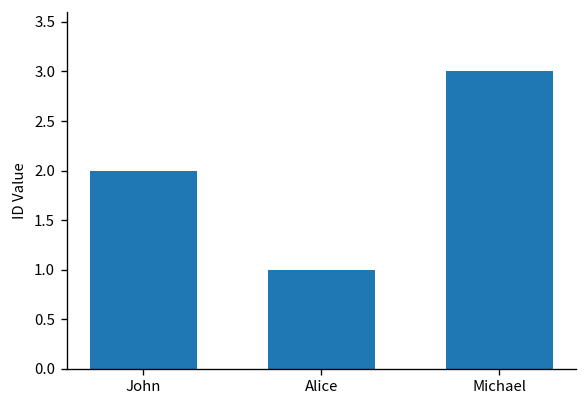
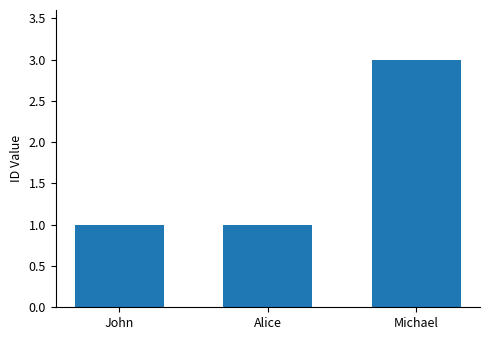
John: 2 -> 1
